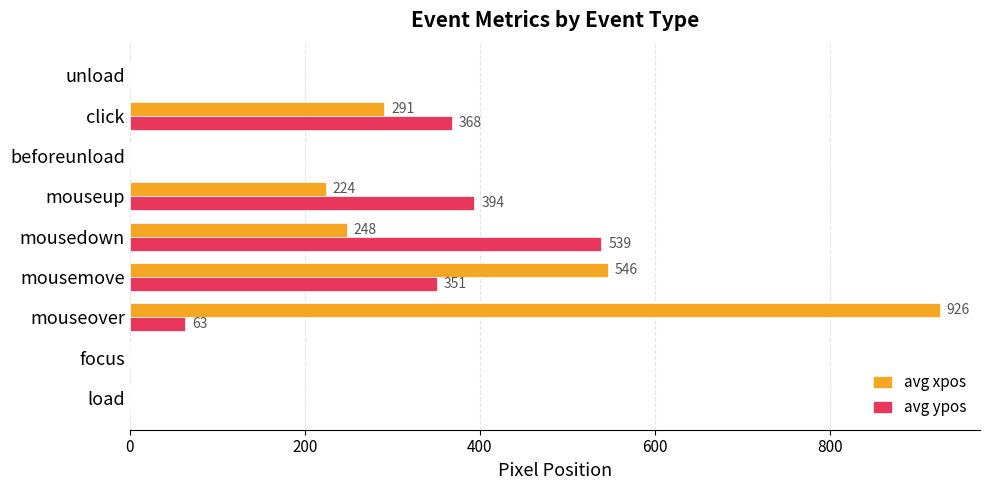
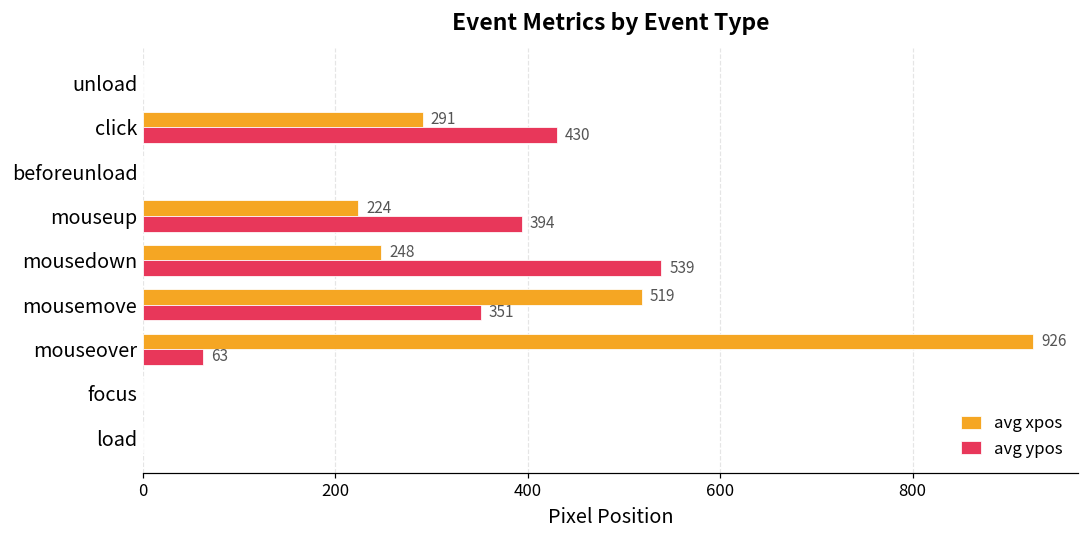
avg ypos, click: 368 -> 430
avg xpos, mousemove: 546 -> 519
